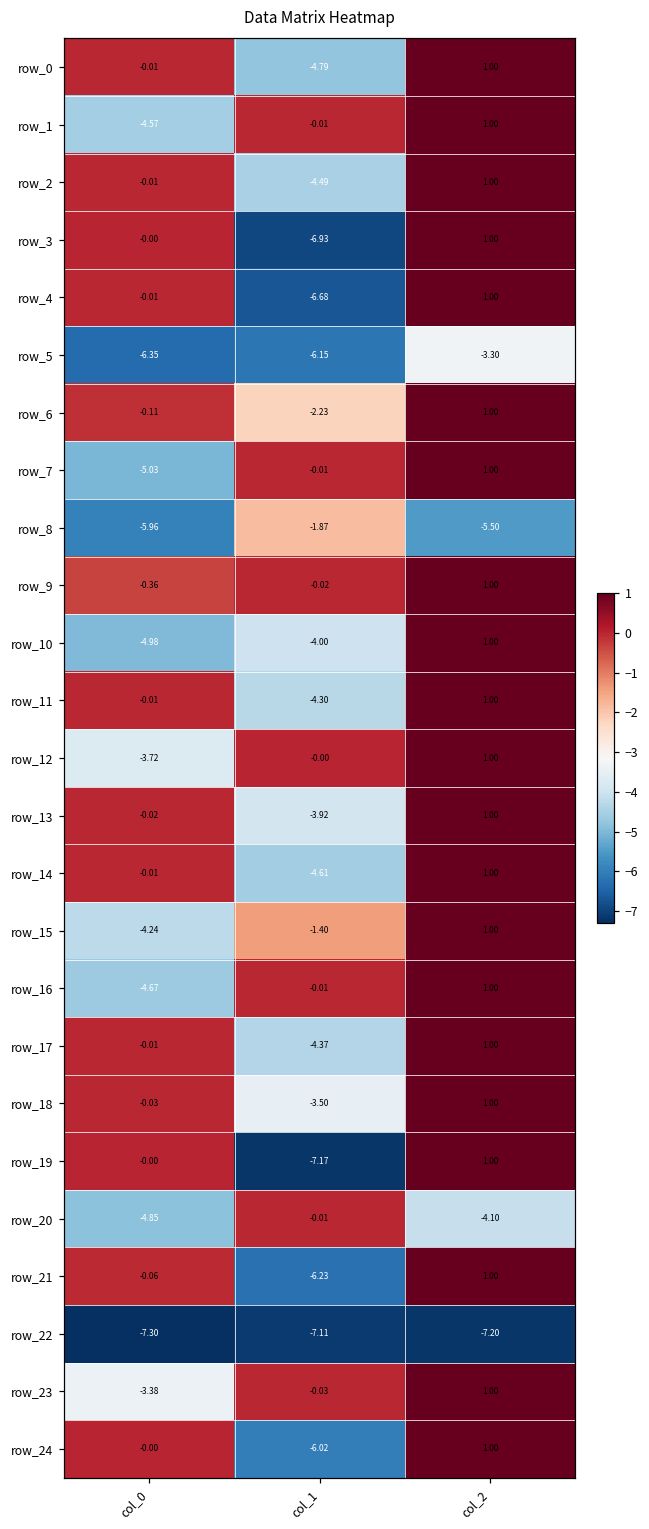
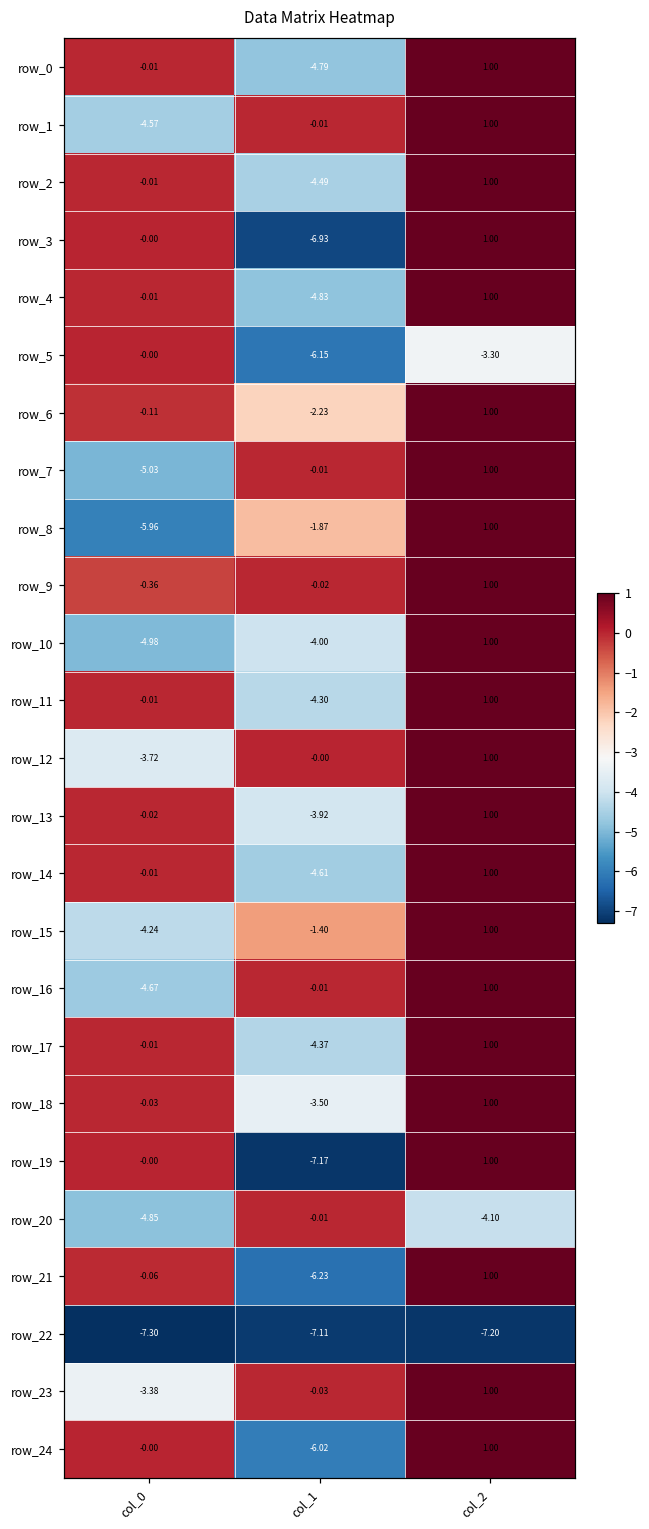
row_4, col_1: -6.68 -> -4.83
row_5, col_0: -6.35 -> -0.00
row_8, col_2: -5.50 -> 1.00
